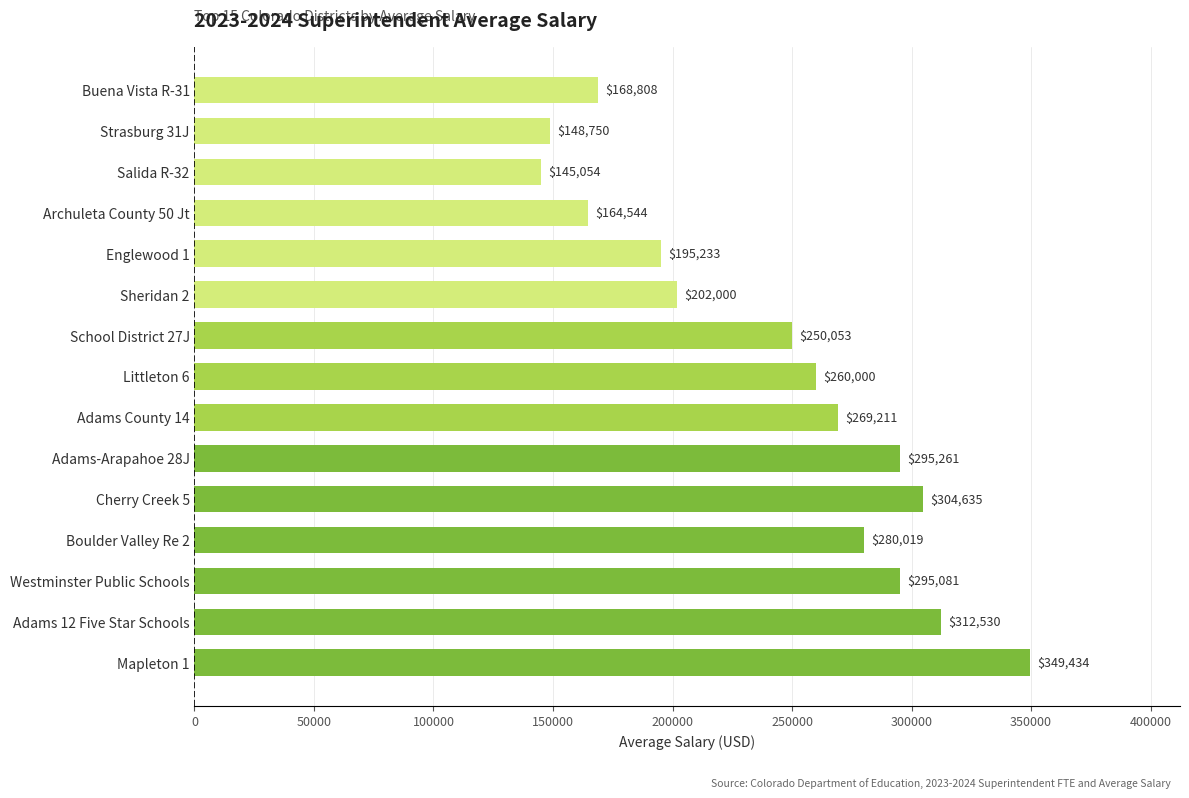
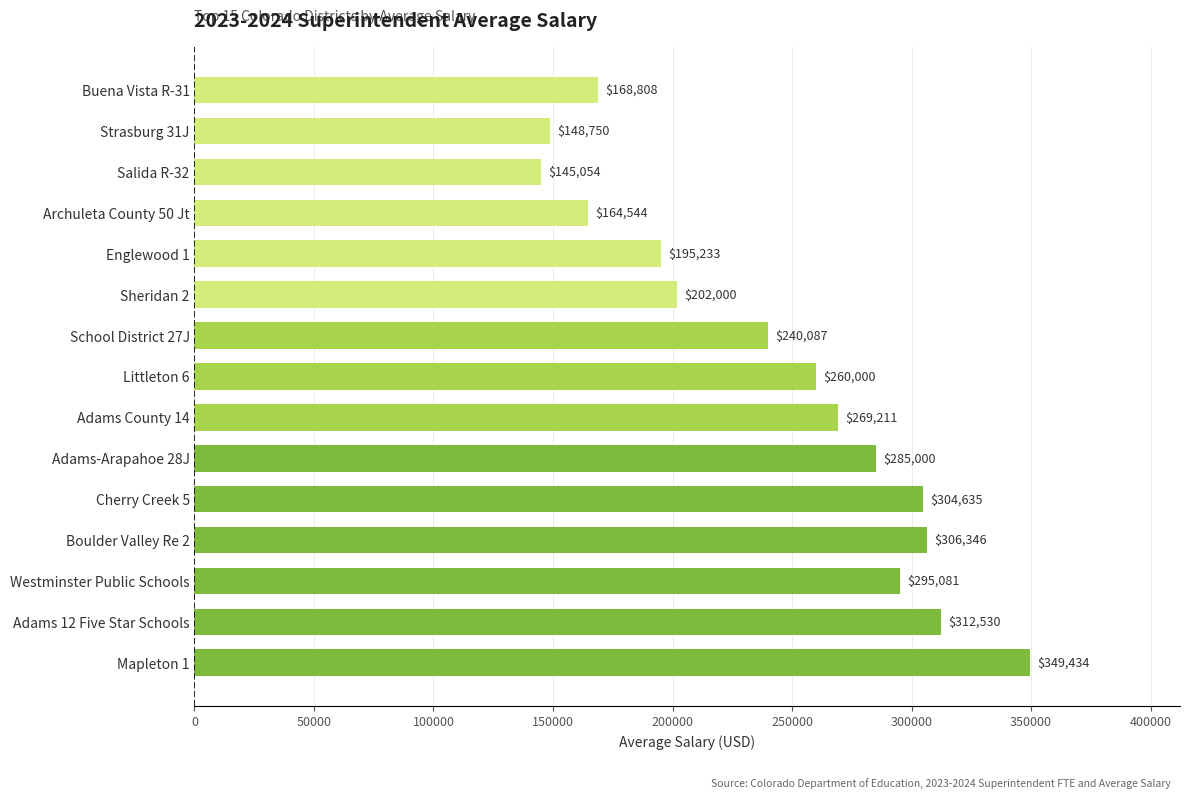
School District 27J: $250,053 -> $240,087
Adams-Arapahoe 28J: $295,261 -> $285,000
Boulder Valley Re 2: $280,019 -> $306,346
